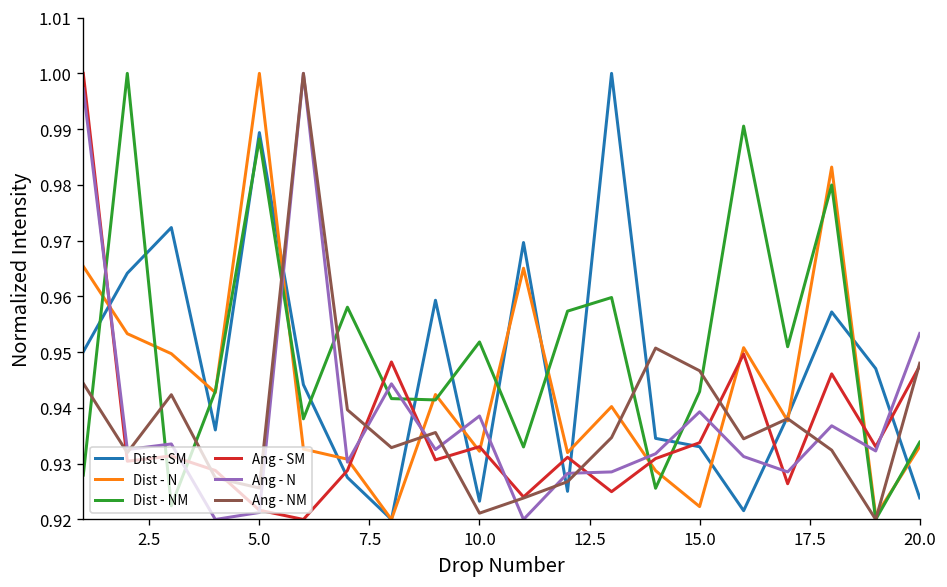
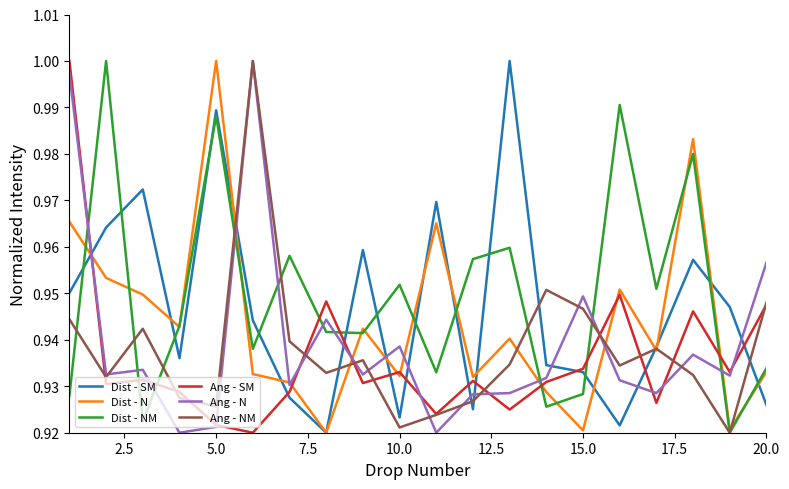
Dist - N, 15.0: 0.922 -> 0.920
Dist - NM, 15.0: 0.943 -> 0.928
Ang - N, 15.0: 0.939 -> 0.949
Dist - SM, 20.0: 0.924 -> 0.926
Ang - N, 20.0: 0.953 -> 0.957
